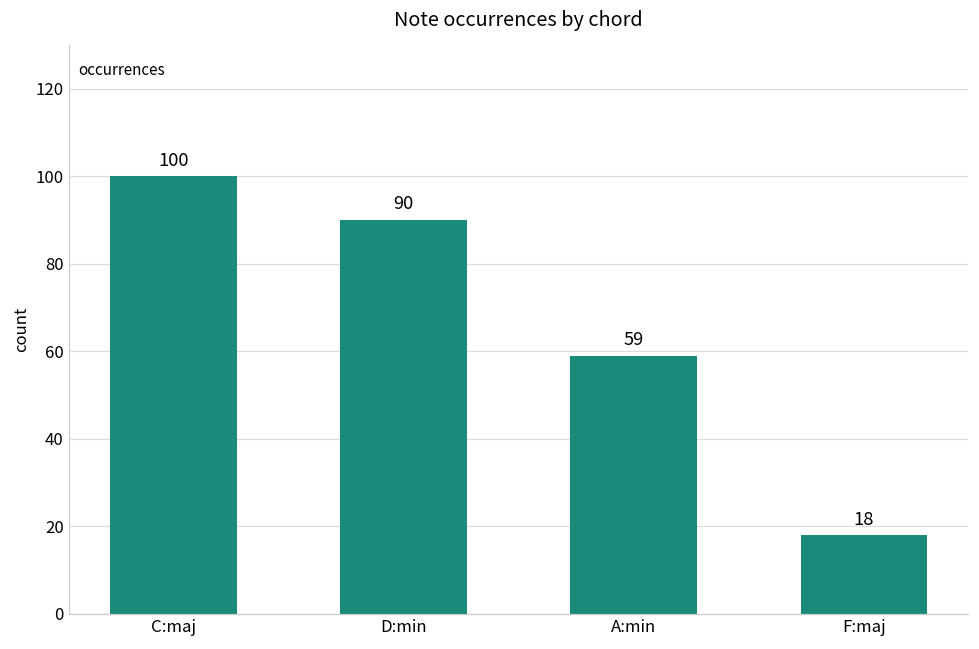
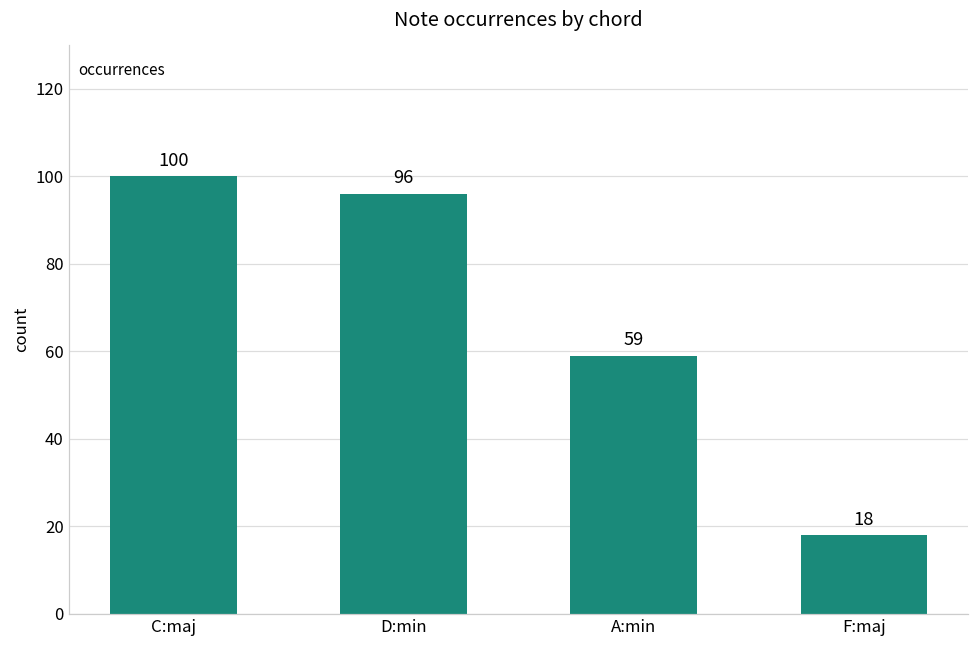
D:min: 90 -> 96
